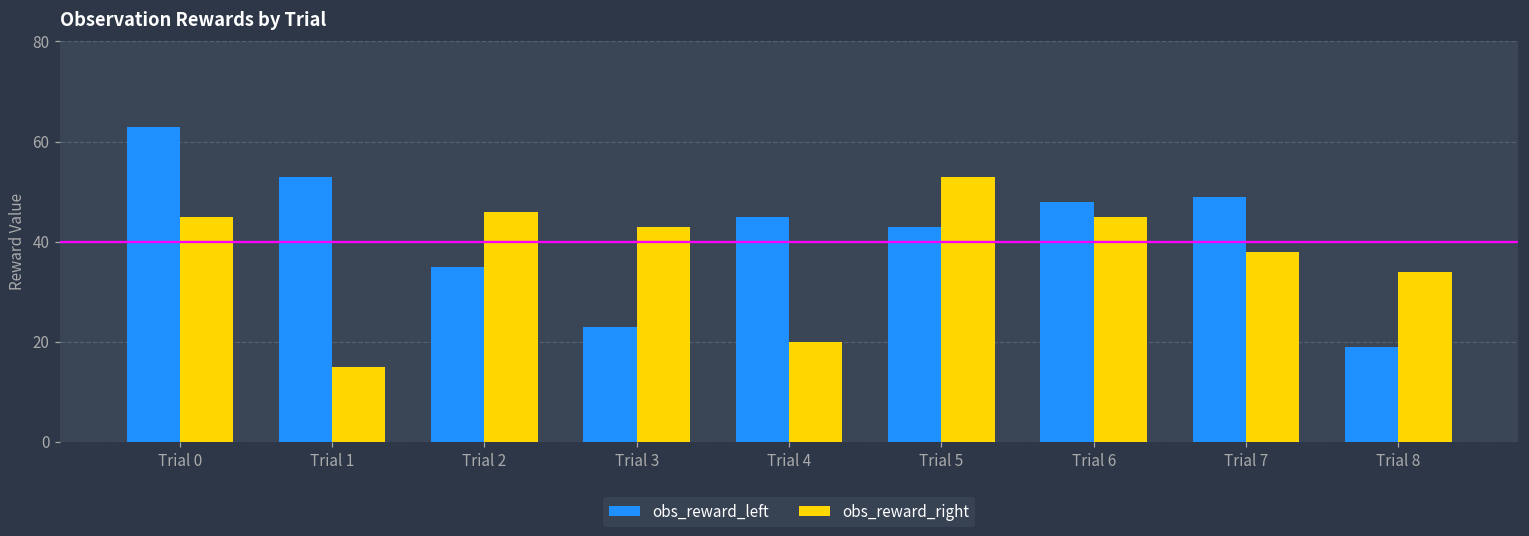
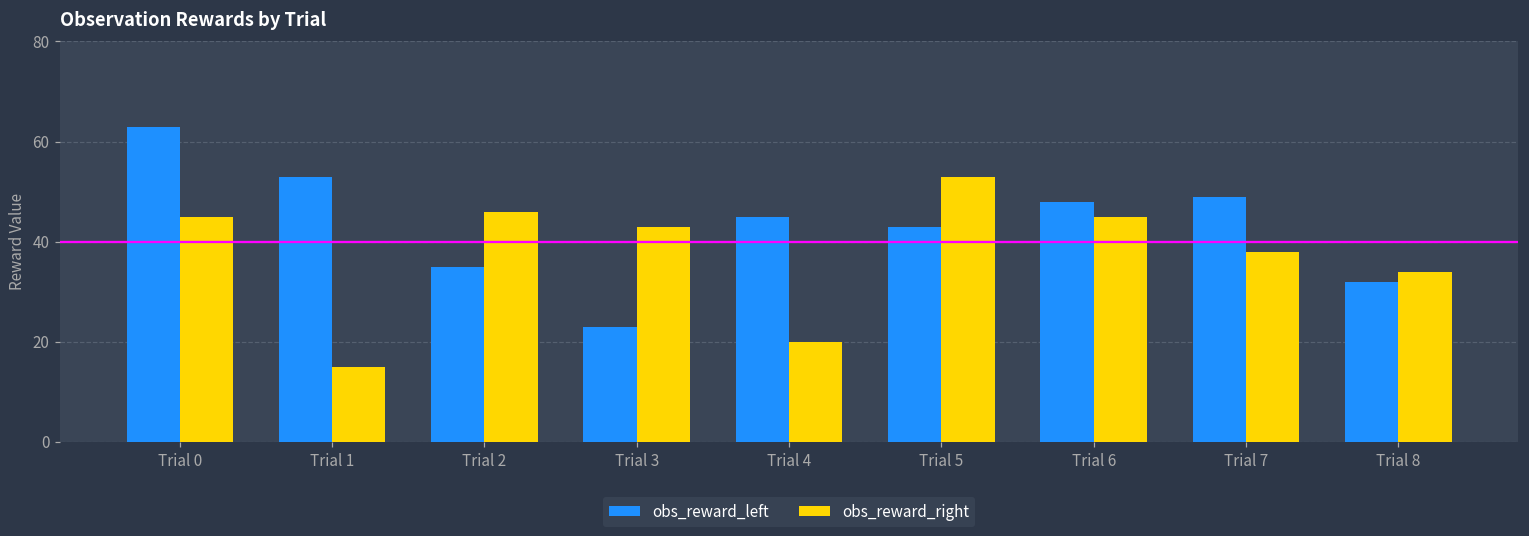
obs_reward_left, Trial 8: 19 -> 32
